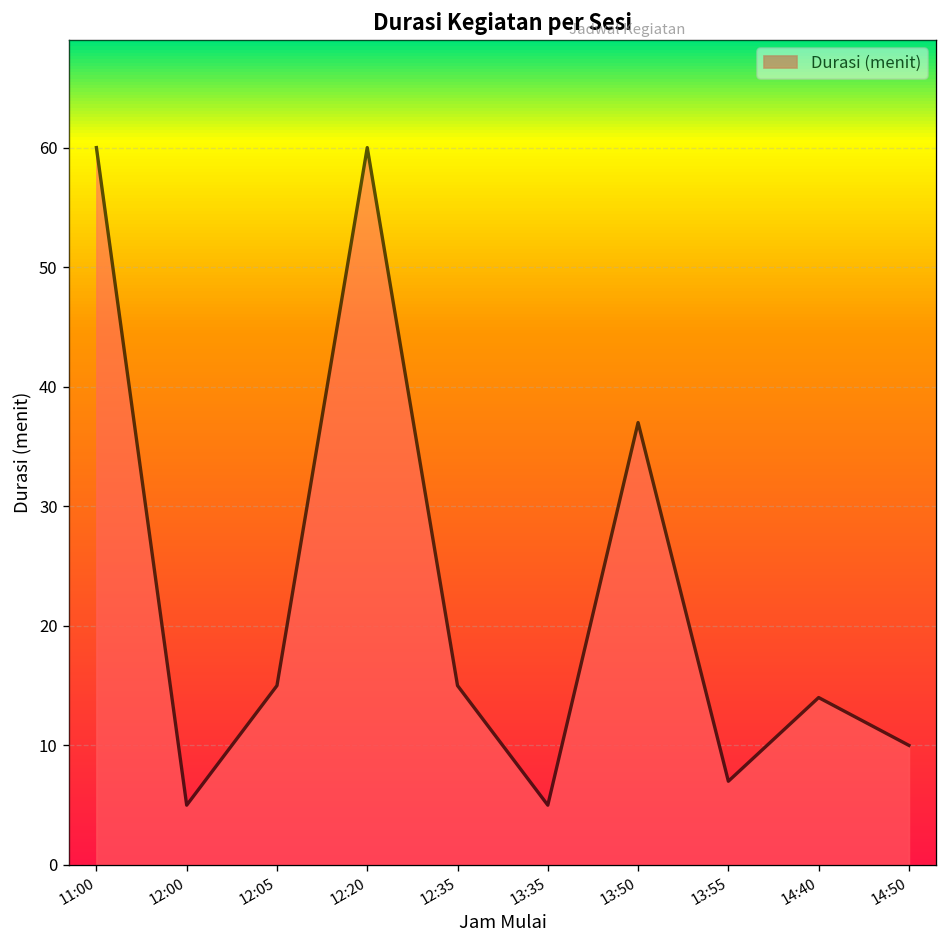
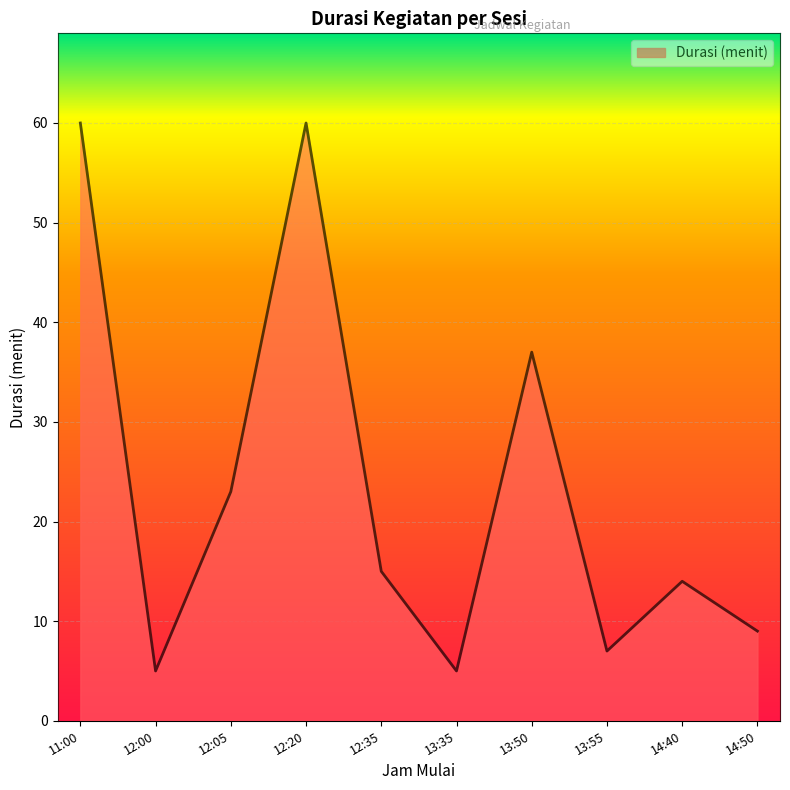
12:05: 15 -> 23
14:50: 10 -> 9
